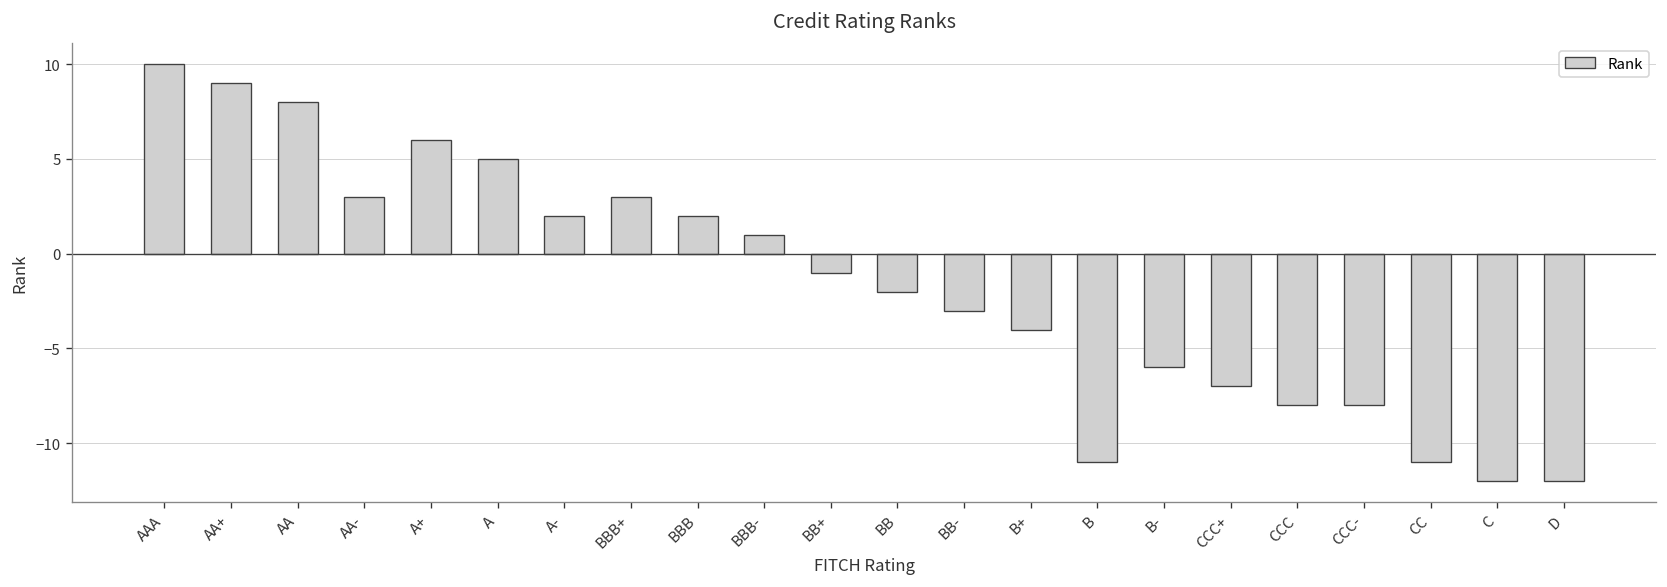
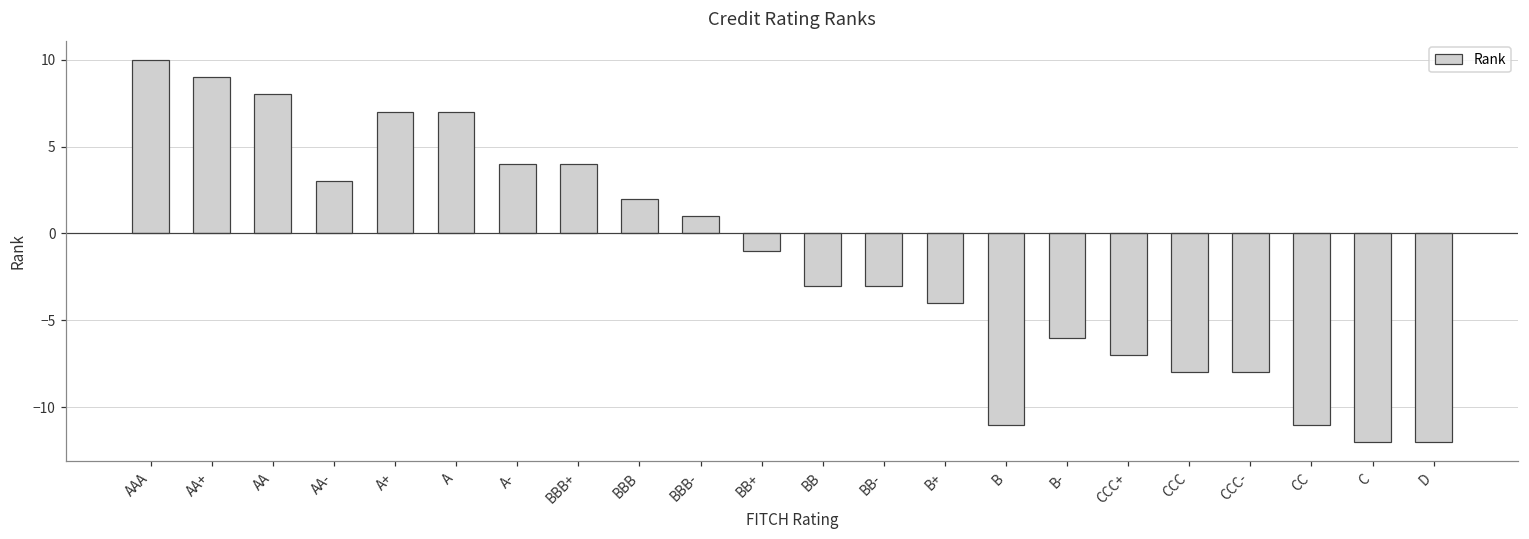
A+: 6 -> 7
A: 5 -> 7
A-: 2 -> 4
BBB+: 3 -> 4
BB: -2 -> -3
